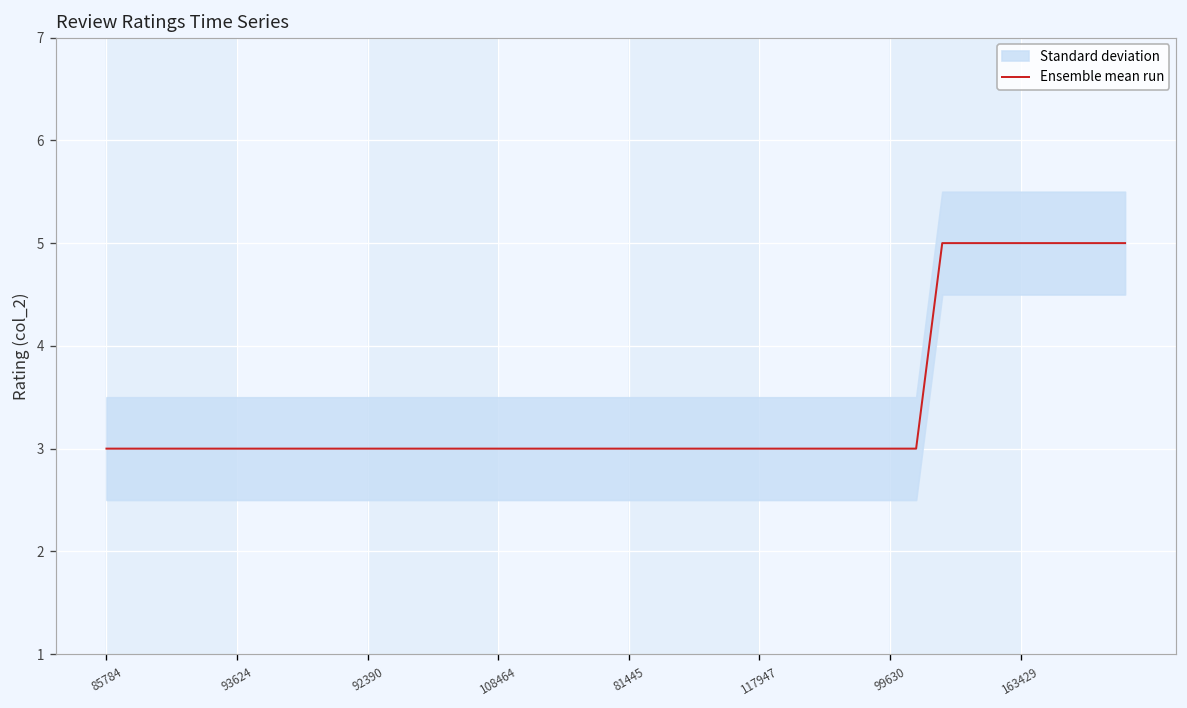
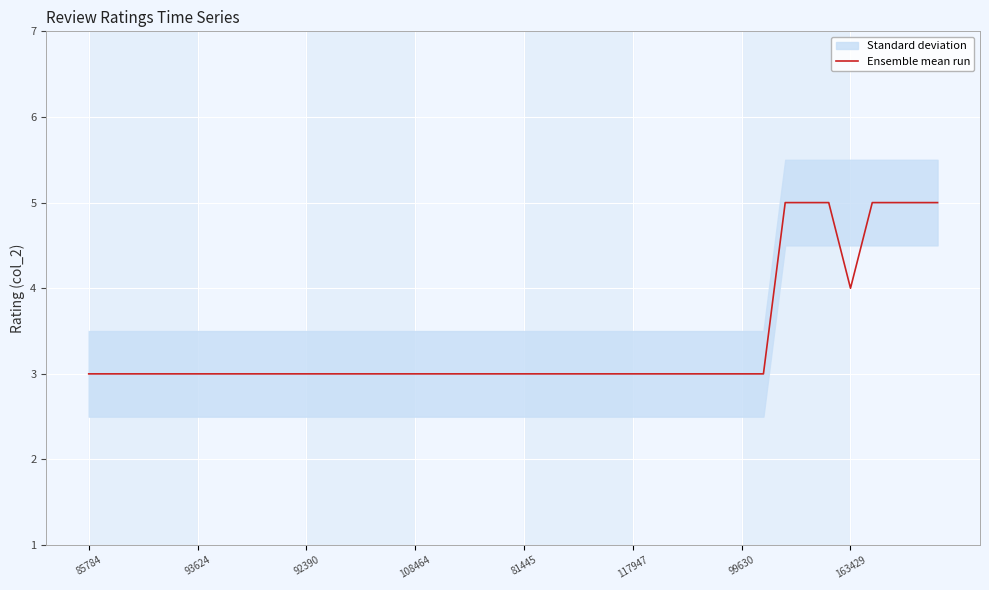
Ensemble mean run, 163429: 5 -> 4
